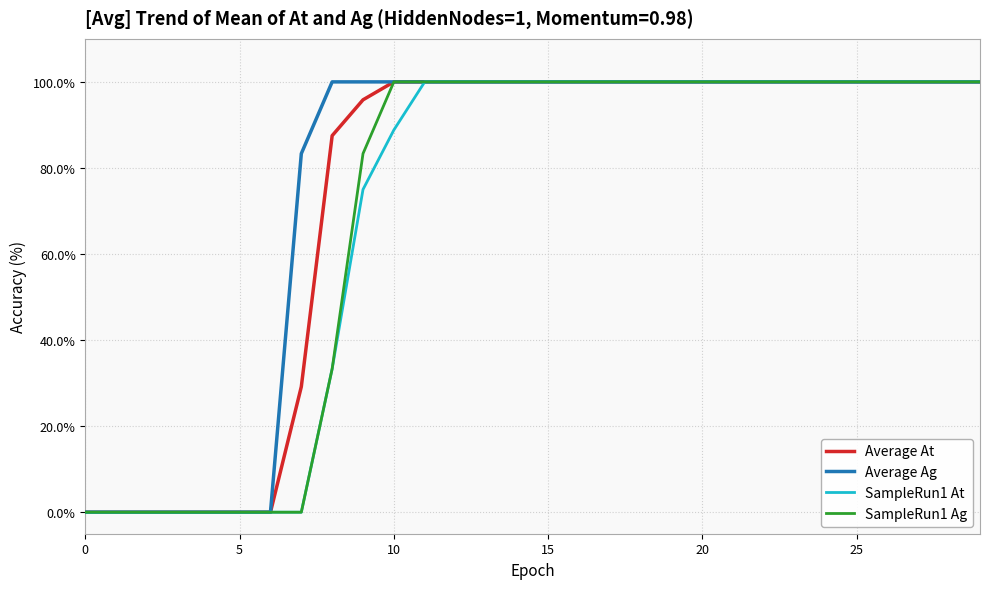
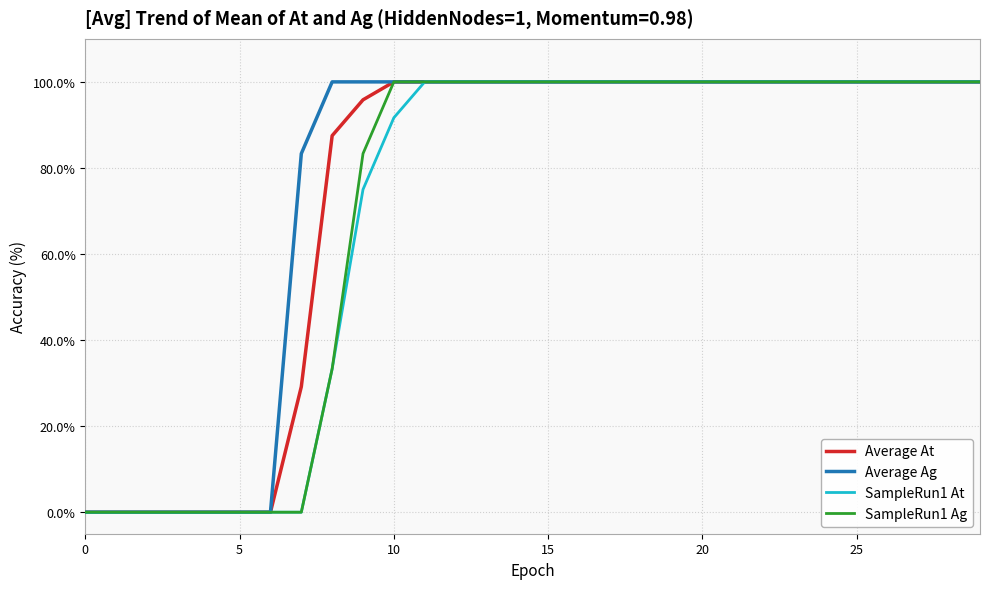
SampleRun1 At, 10: 89% -> 92%
